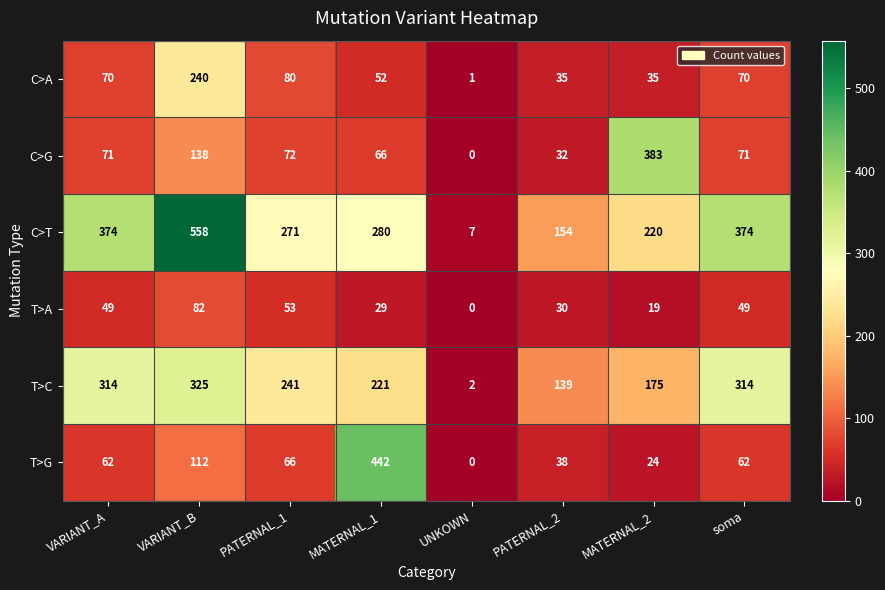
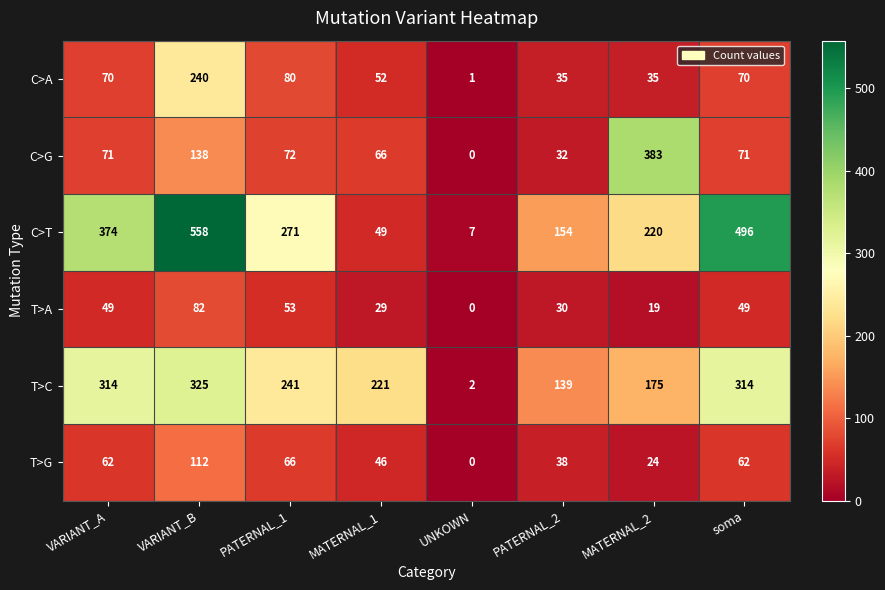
C>T, MATERNAL_1: 280 -> 49
C>T, soma: 374 -> 496
T>G, MATERNAL_1: 442 -> 46
